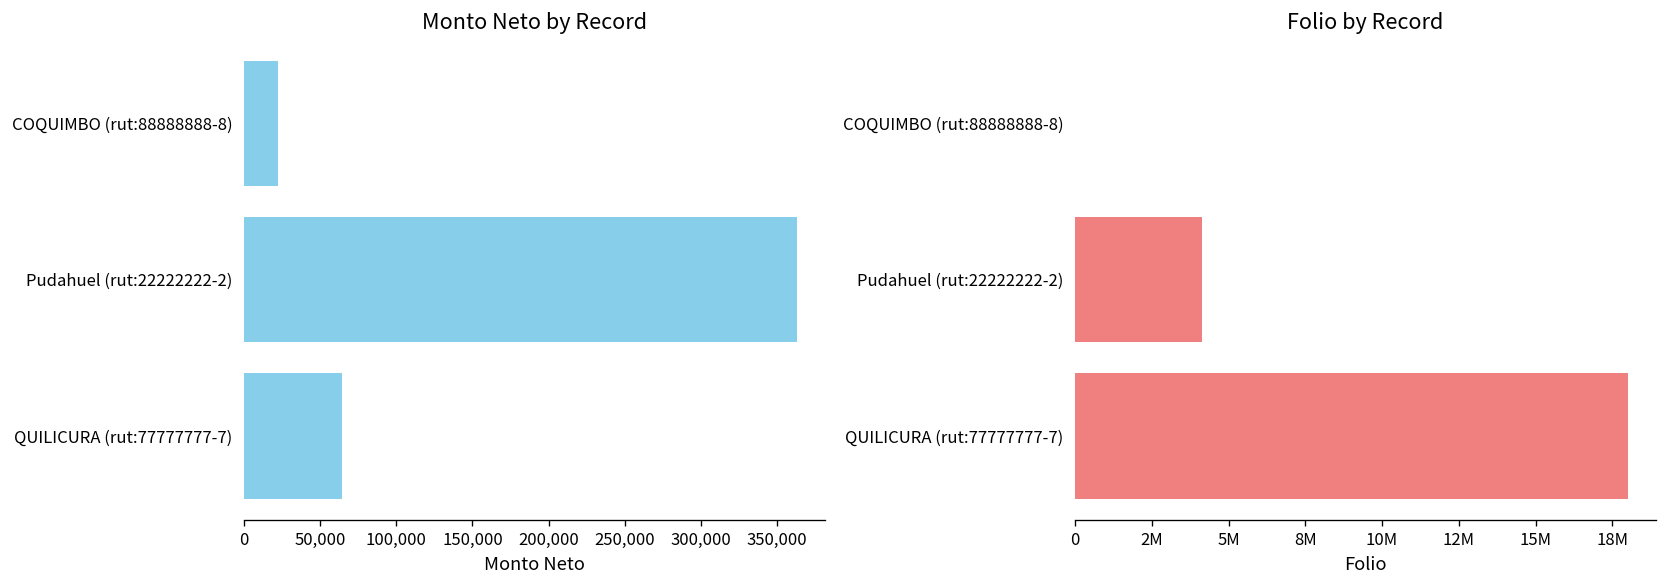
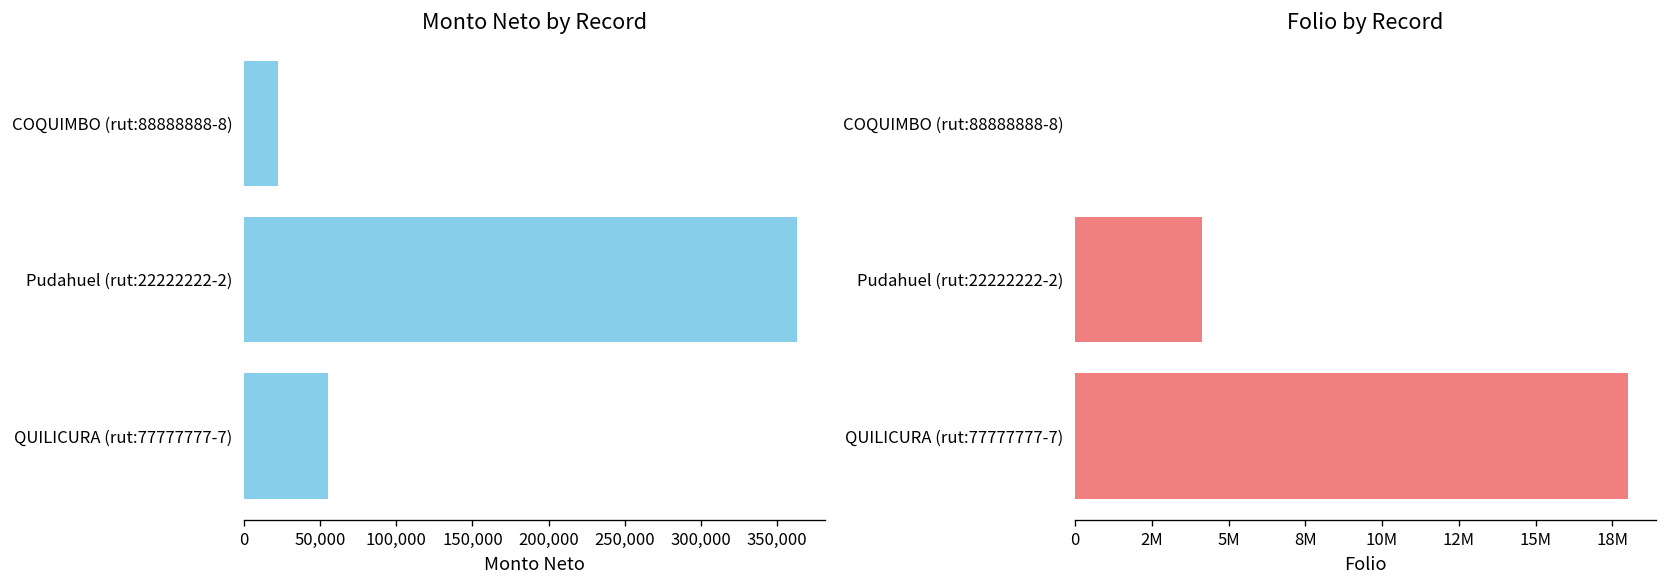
Monto Neto by Record, QUILICURA (rut:77777777-7): 65,000 -> 55,000
